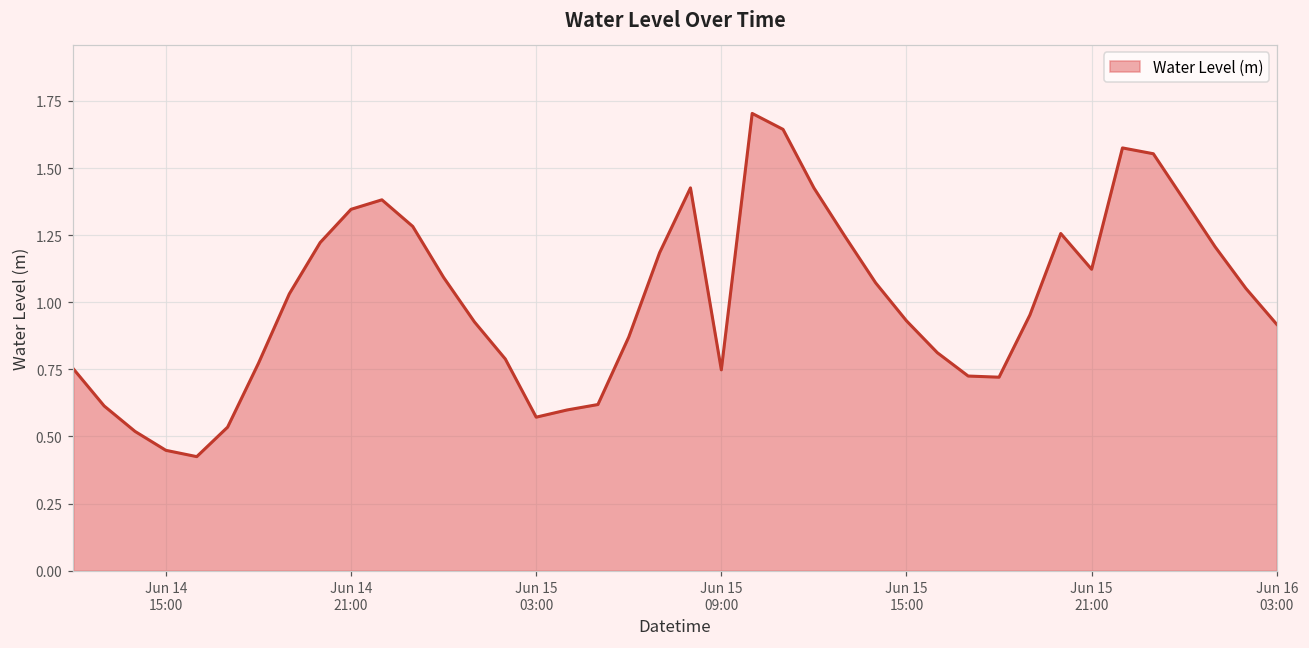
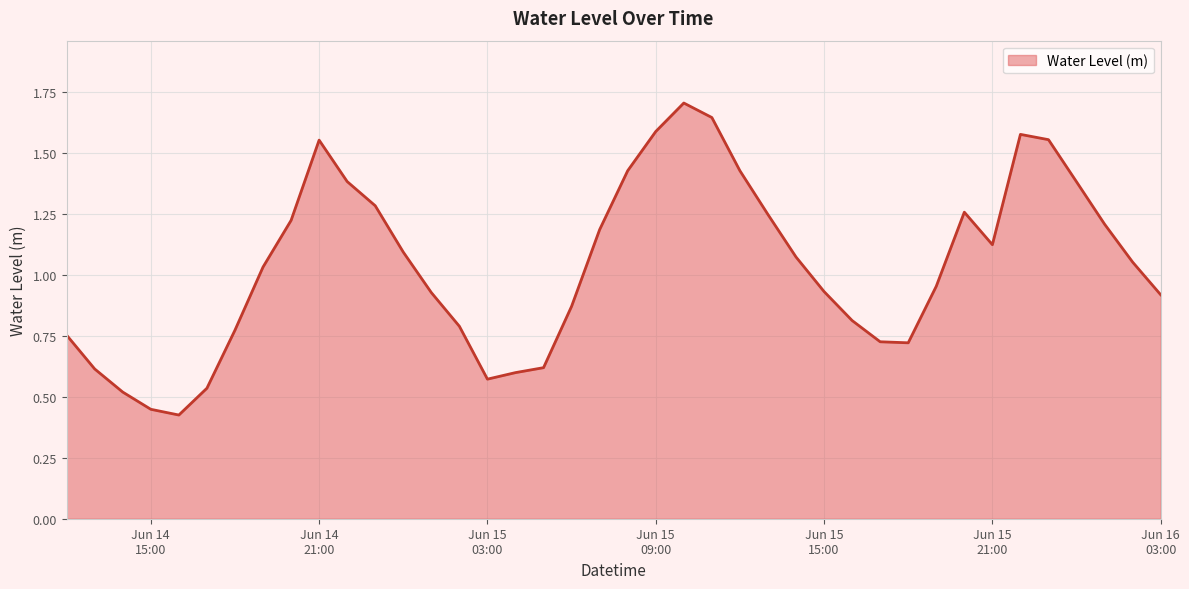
Jun 14 21:00: 1.35 -> 1.55
Jun 15 09:00: 0.75 -> 1.59
